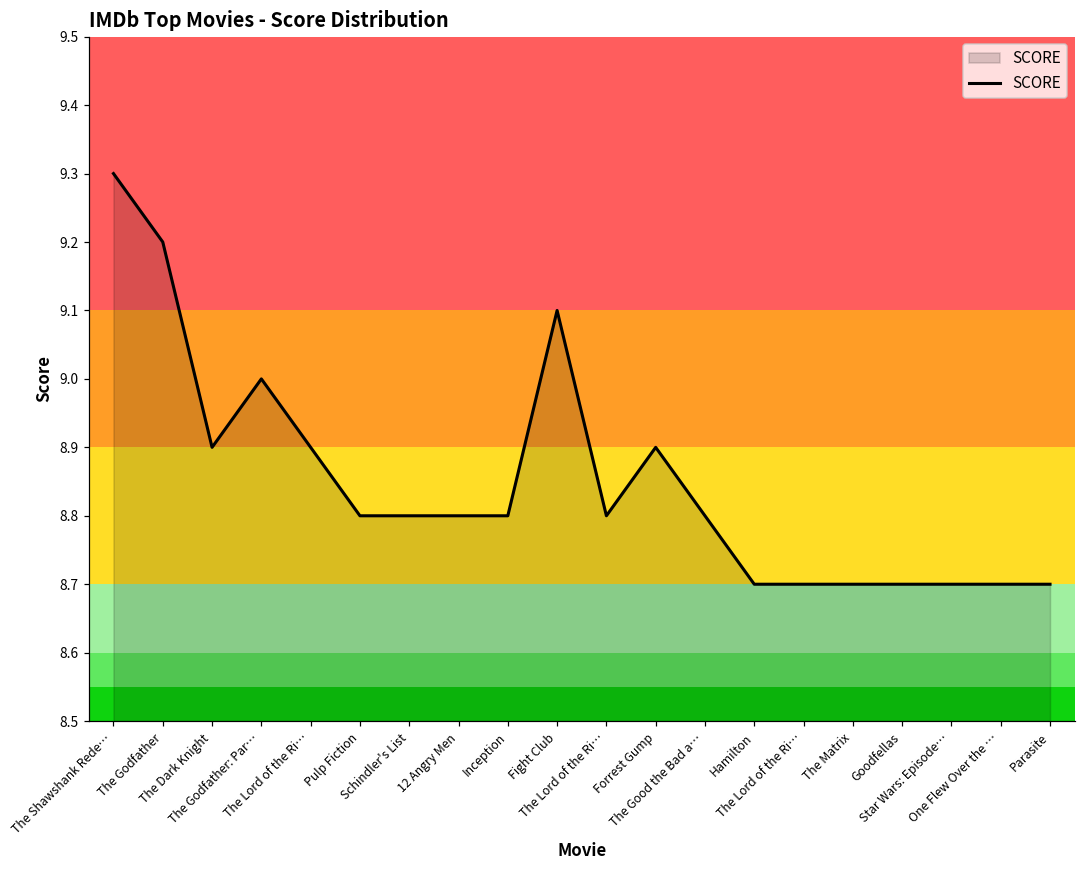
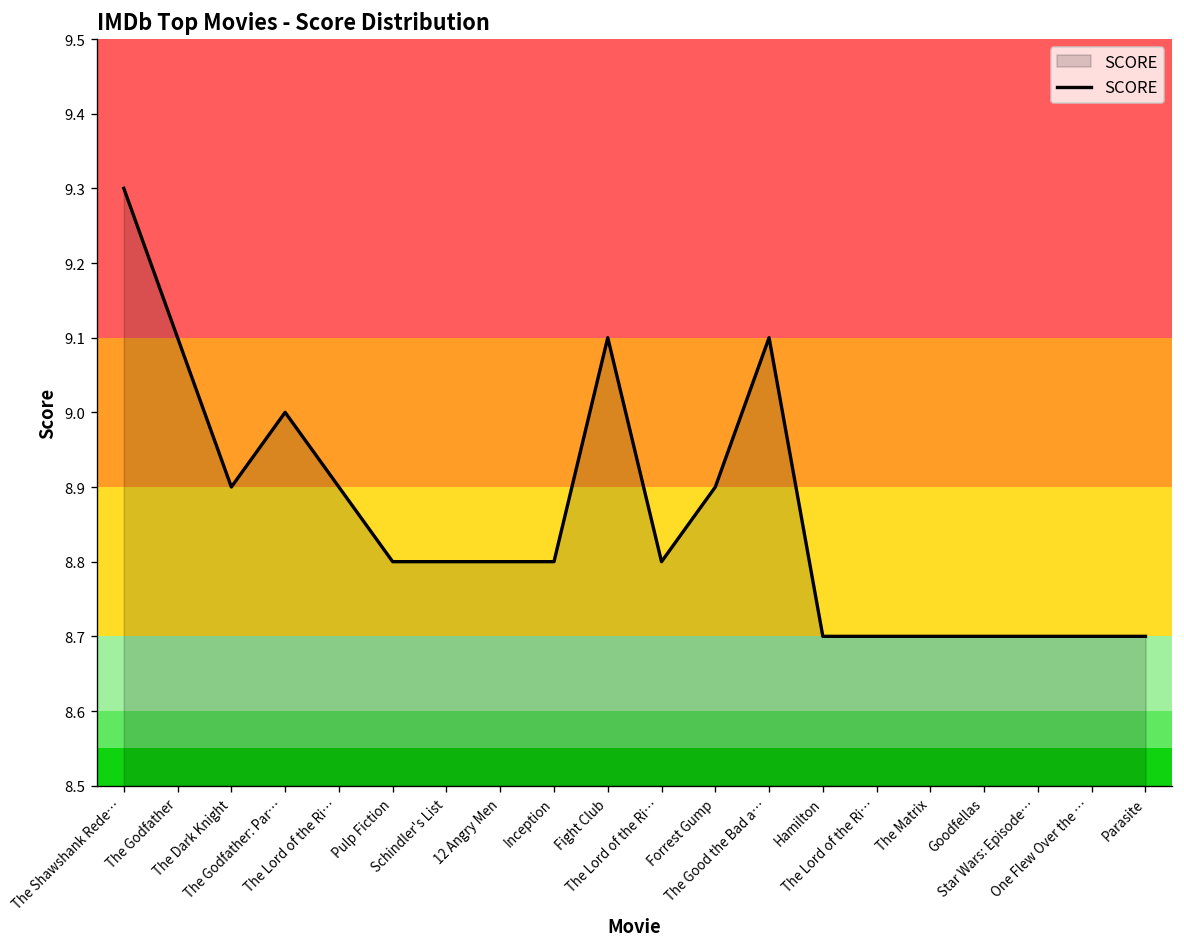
The Godfather: 9.2 -> 9.1
The Good the Bad a…: 8.8 -> 9.1
